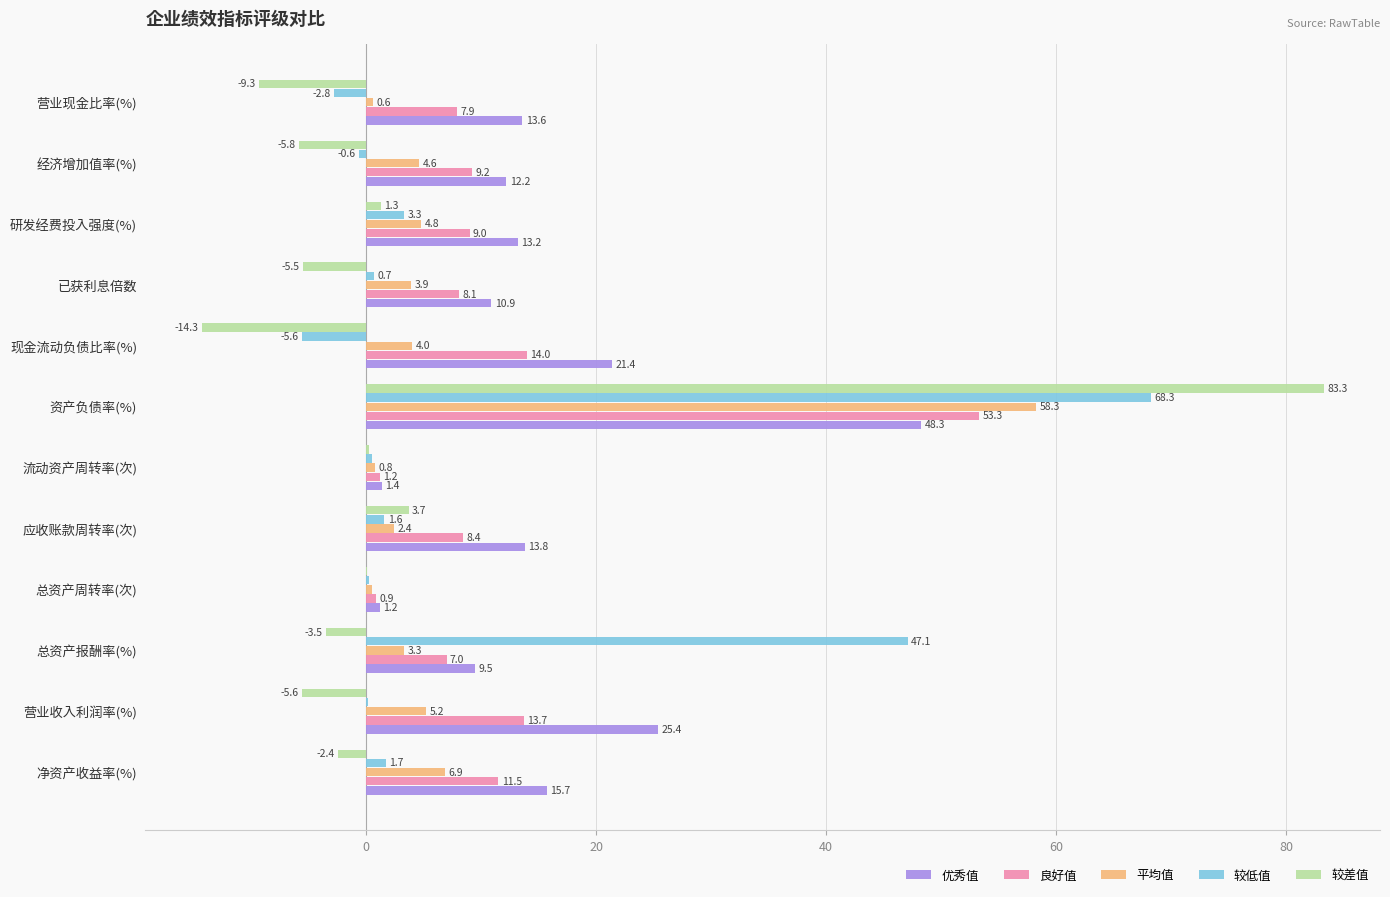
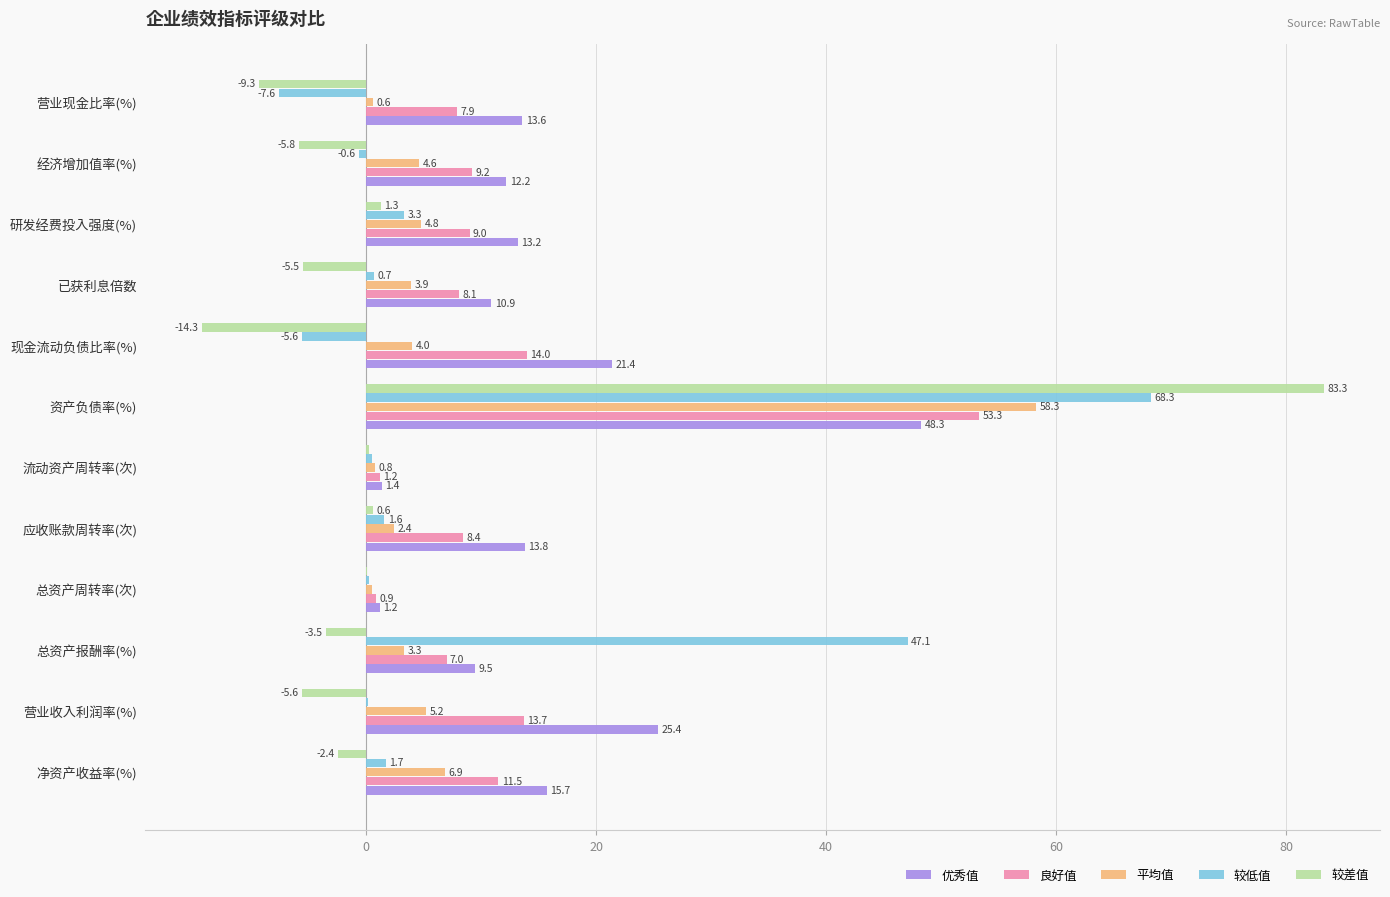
较低值, 营业现金比率(%): -2.8 -> -7.6
较差值, 应收账款周转率(次): 3.7 -> 0.6
